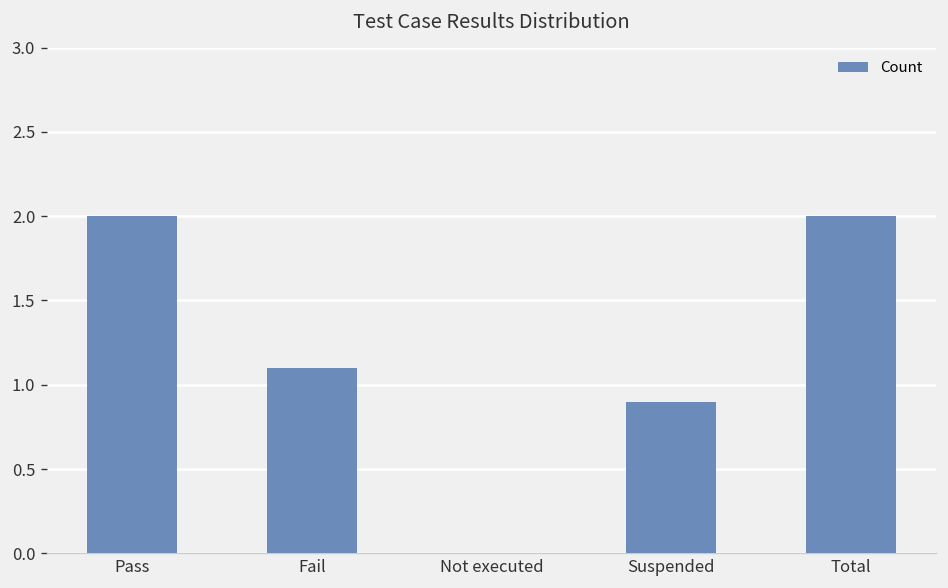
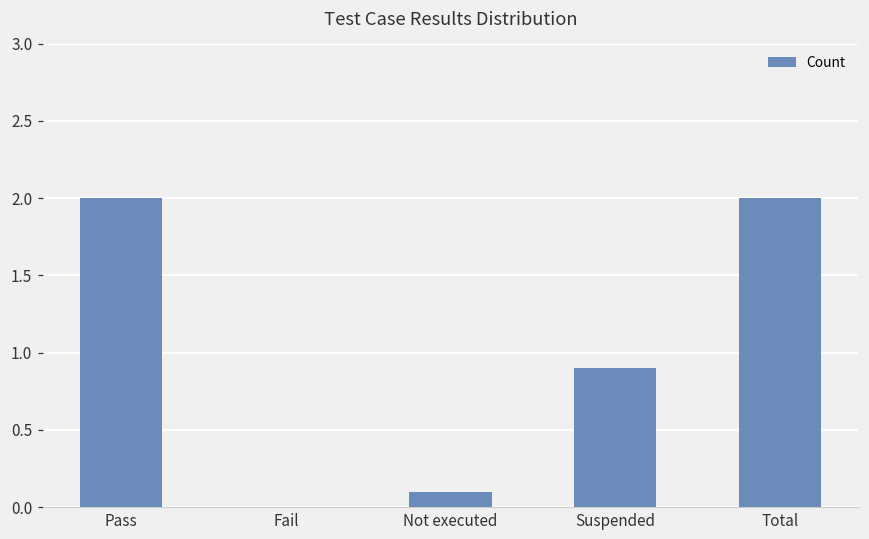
Fail: 1.1 -> 0.0
Not executed: 0.0 -> 0.1
